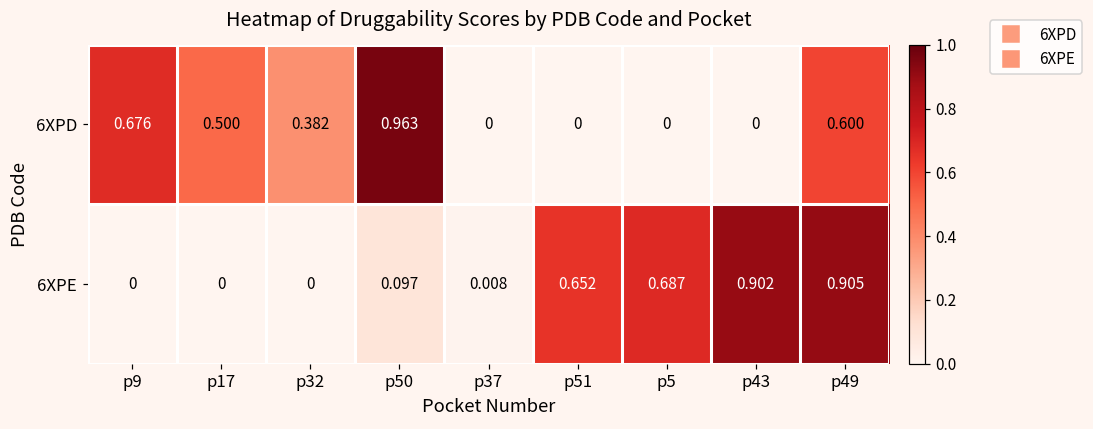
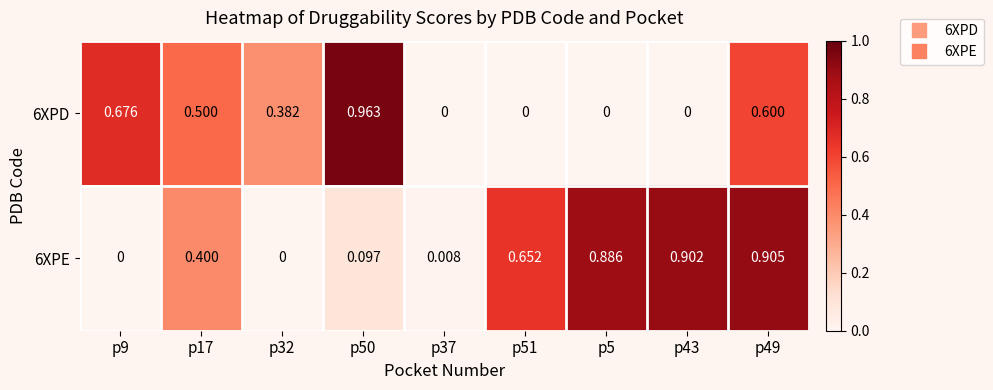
6XPE, p17: 0 -> 0.400
6XPE, p5: 0.687 -> 0.886
